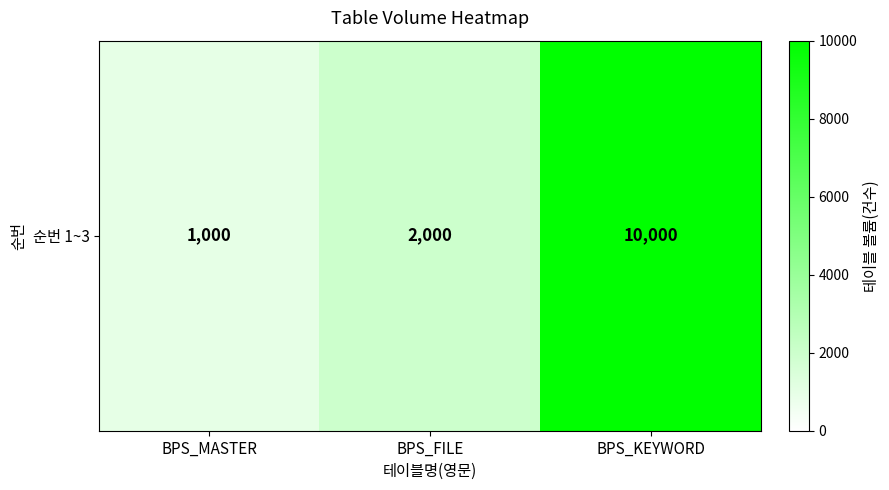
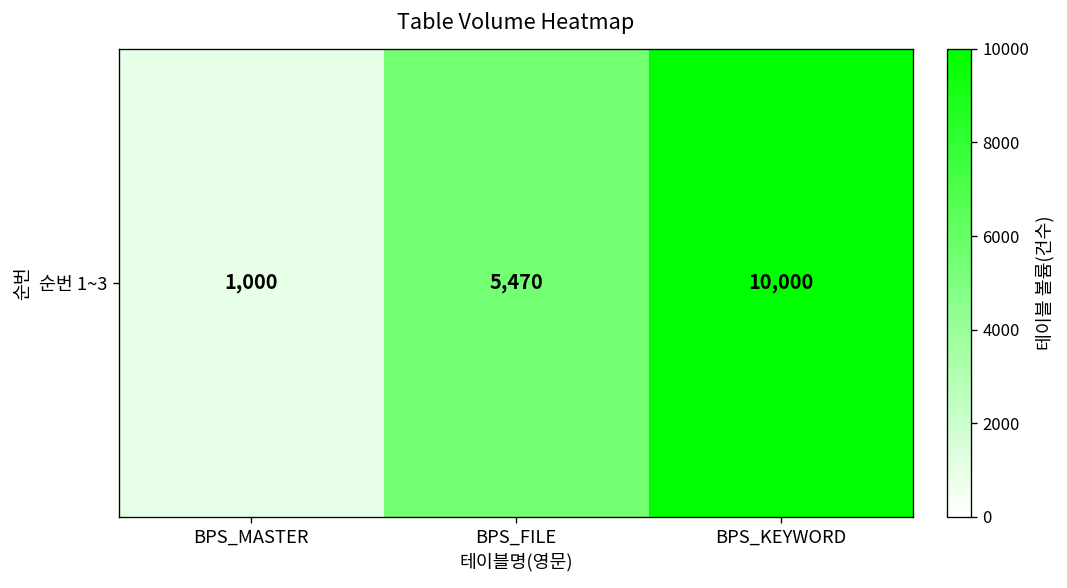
순번 1~3, BPS_FILE: 2,000 -> 5,470
